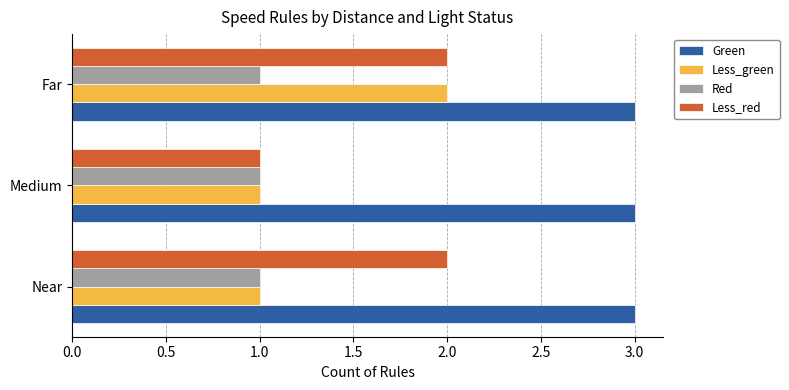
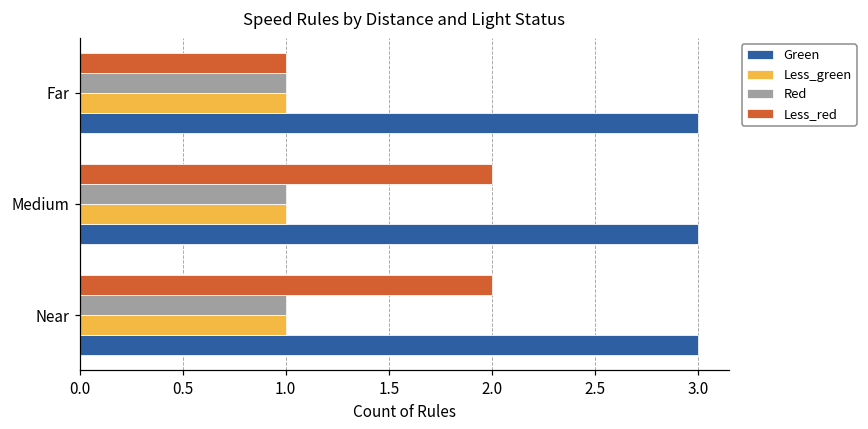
Less_red, Far: 2 -> 1
Less_green, Far: 2 -> 1
Less_red, Medium: 1 -> 2
